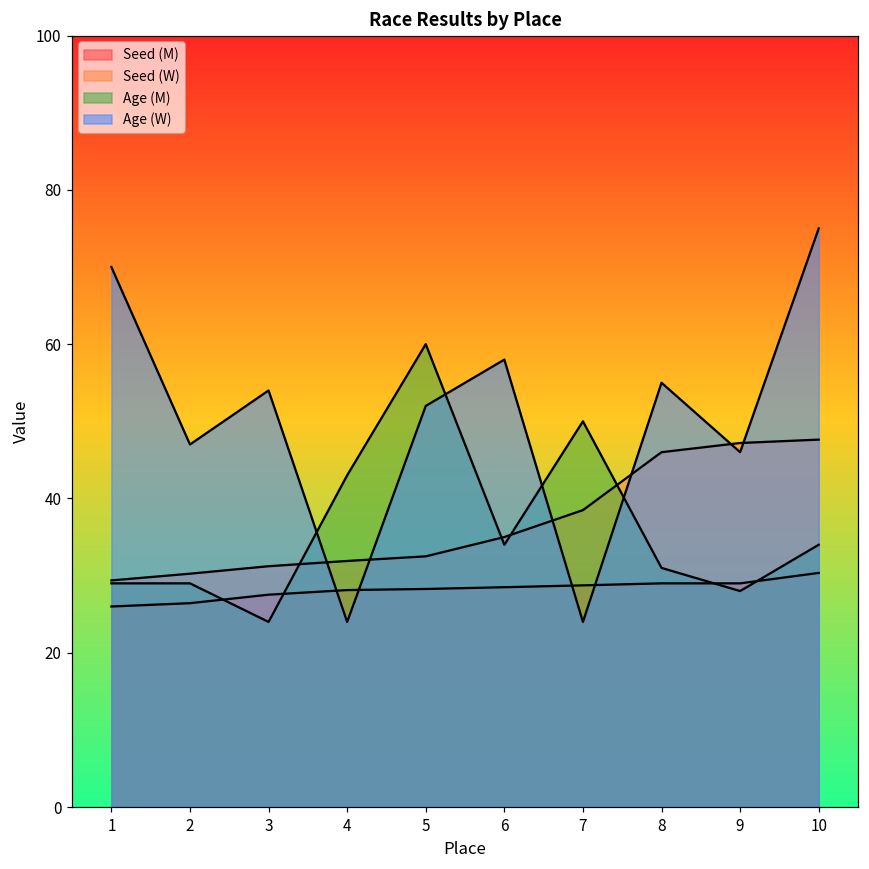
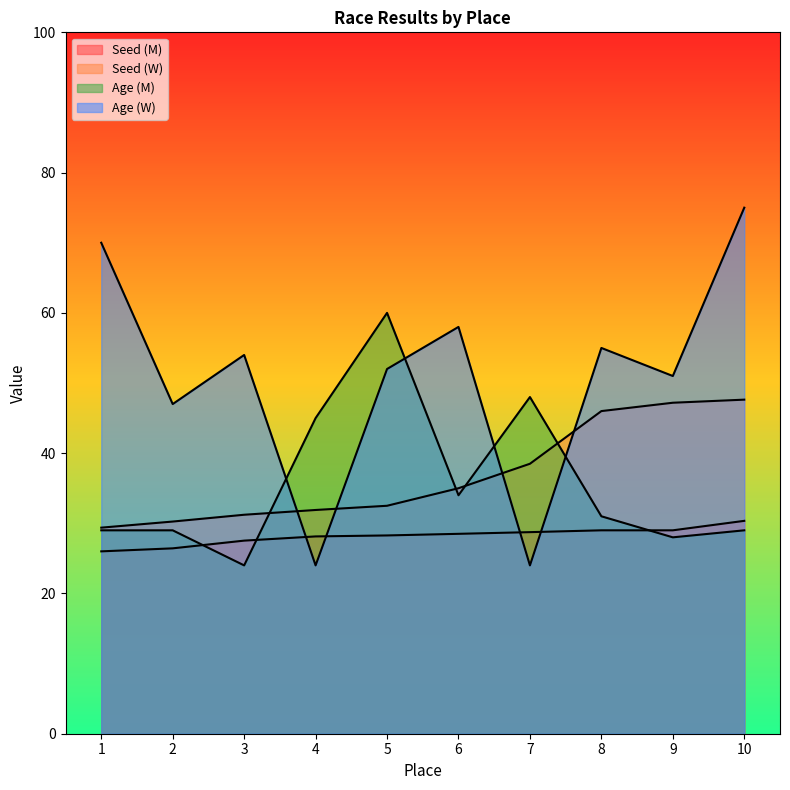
Age (M), 4: 43 -> 45
Age (M), 7: 50 -> 48
Age (W), 9: 46 -> 51
Age (M), 10: 34 -> 29
